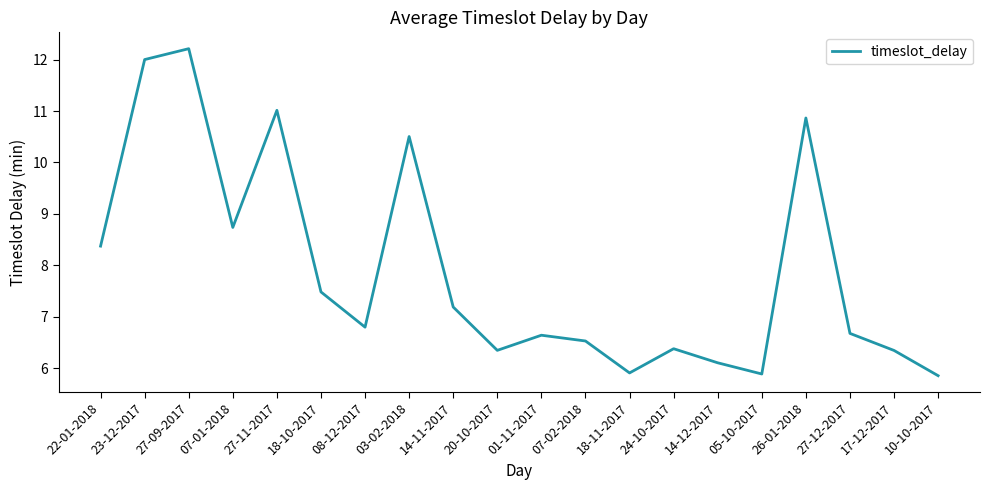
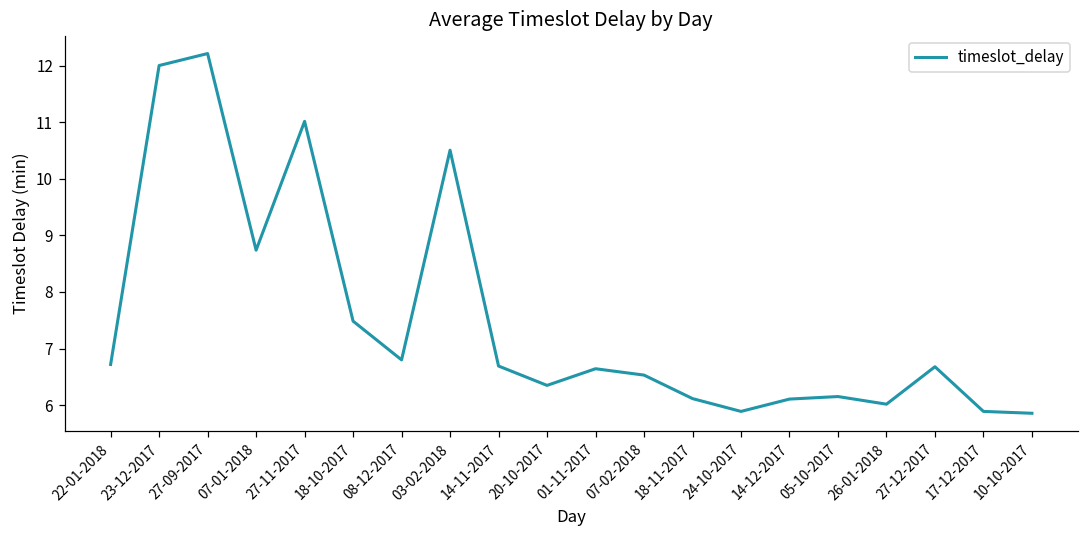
22-01-2018: 8.4 -> 6.7
14-11-2017: 7.2 -> 6.7
18-11-2017: 5.9 -> 6.1
24-10-2017: 6.4 -> 5.9
05-10-2017: 5.9 -> 6.2
26-01-2018: 10.9 -> 6.0
17-12-2017: 6.3 -> 5.9
